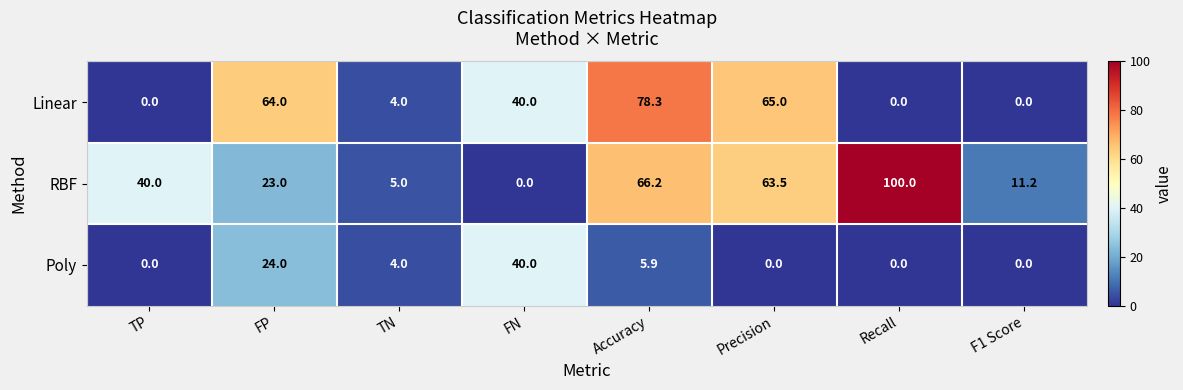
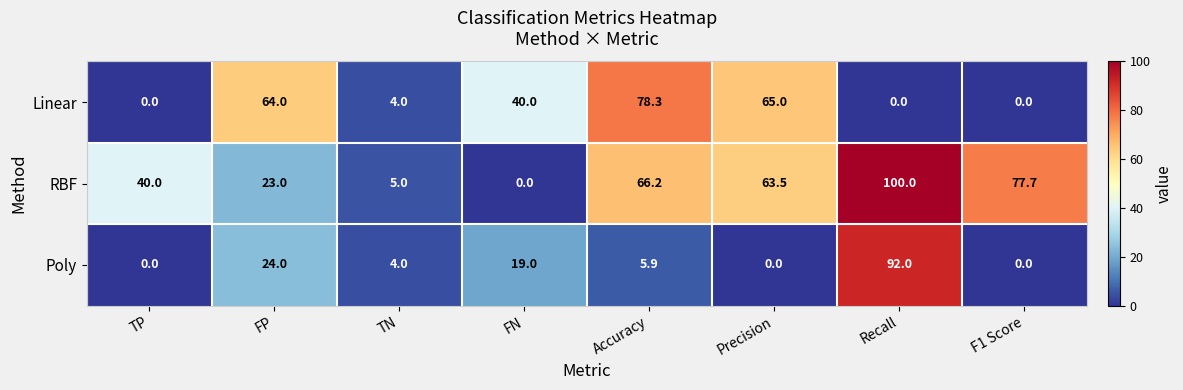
RBF, F1 Score: 11.2 -> 77.7
Poly, FN: 40.0 -> 19.0
Poly, Recall: 0.0 -> 92.0
